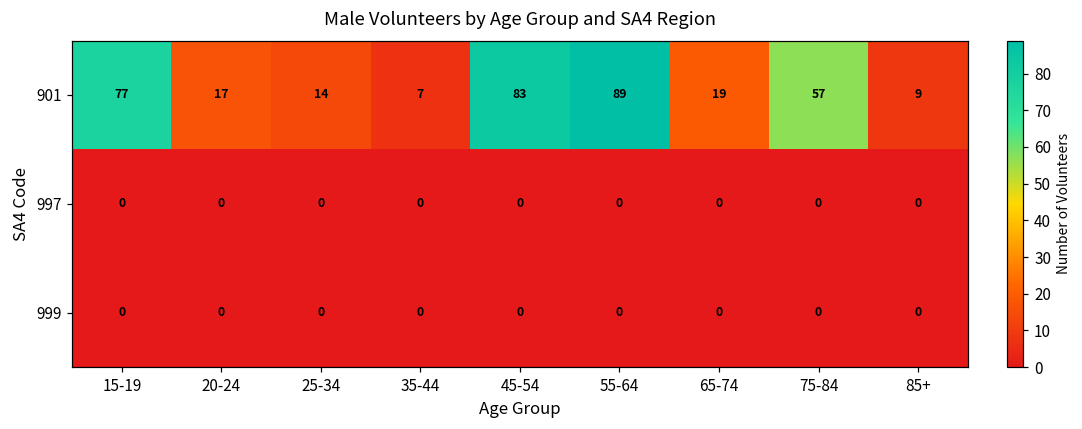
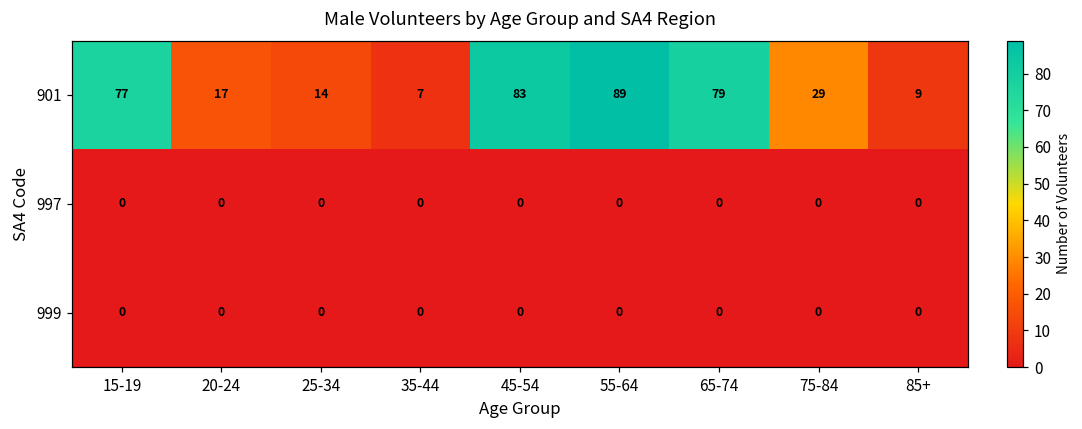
901, 65-74: 19 -> 79
901, 75-84: 57 -> 29
